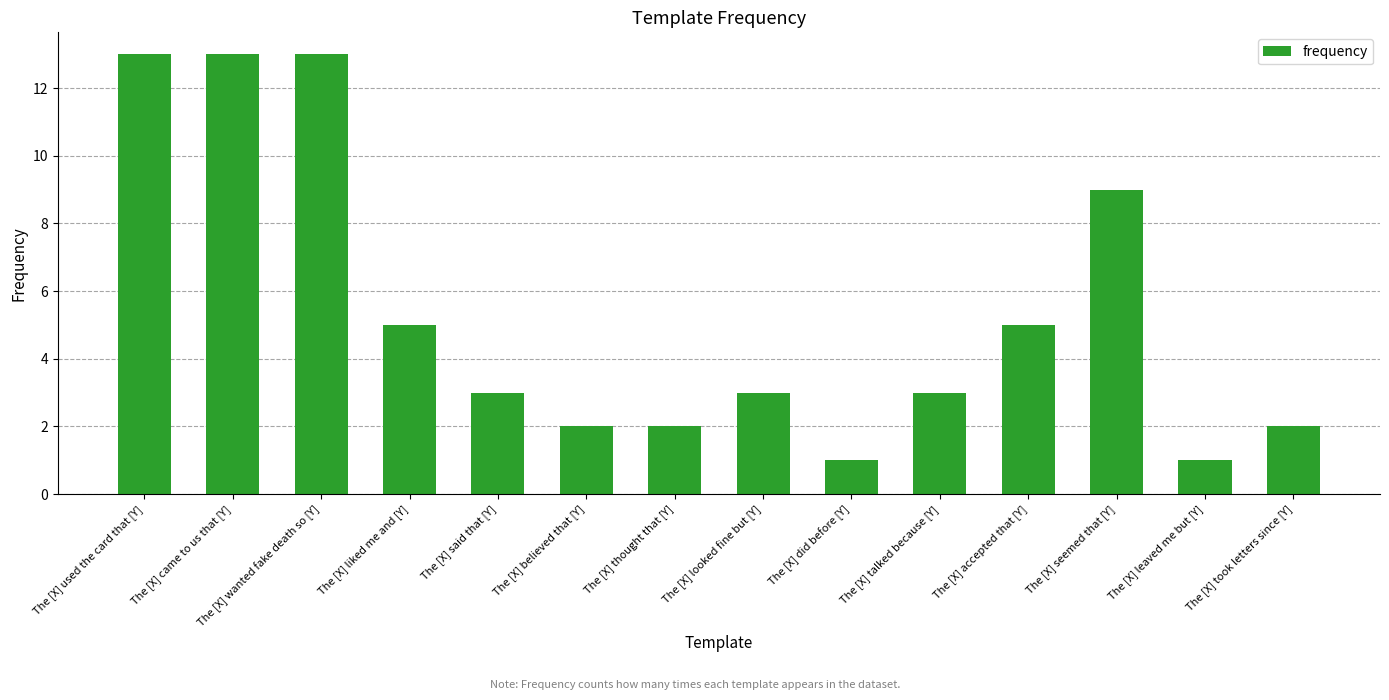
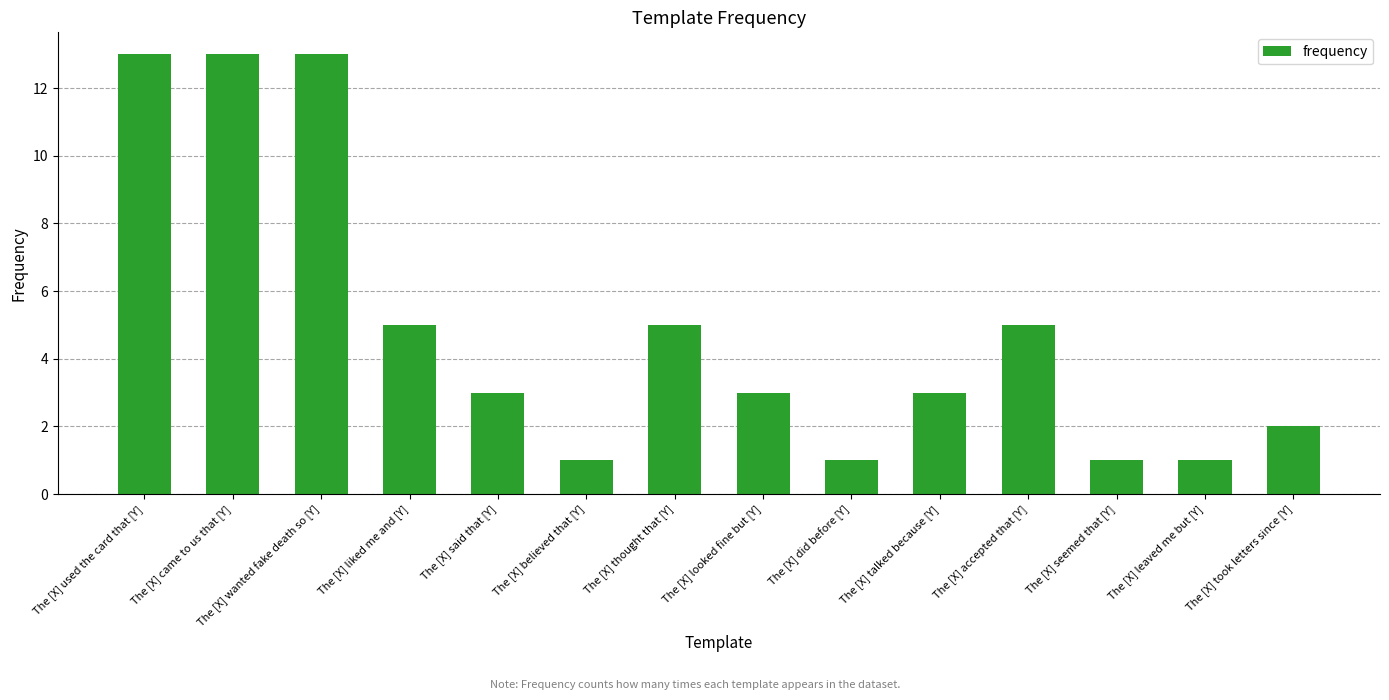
The [X] believed that [Y]: 2 -> 1
The [X] thought that [Y]: 2 -> 5
The [X] seemed that [Y]: 9 -> 1
